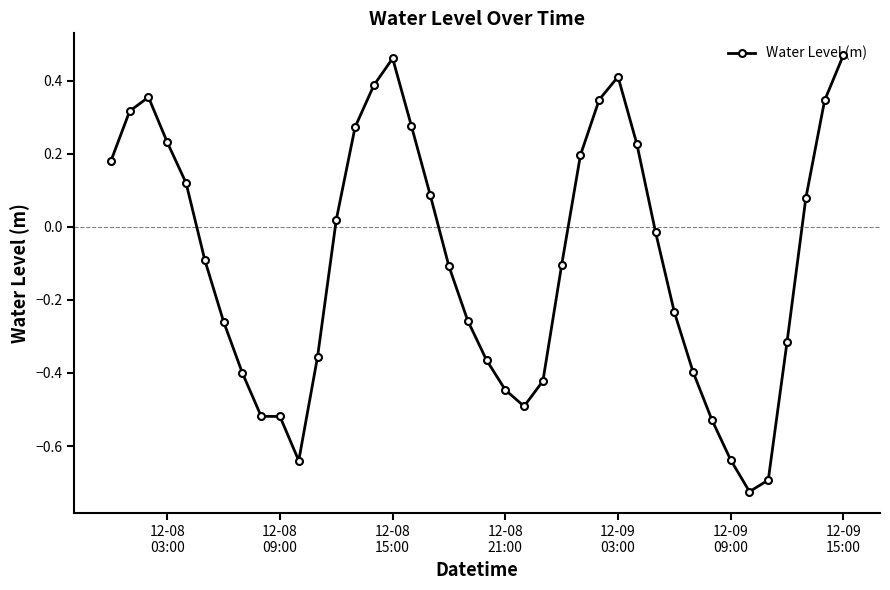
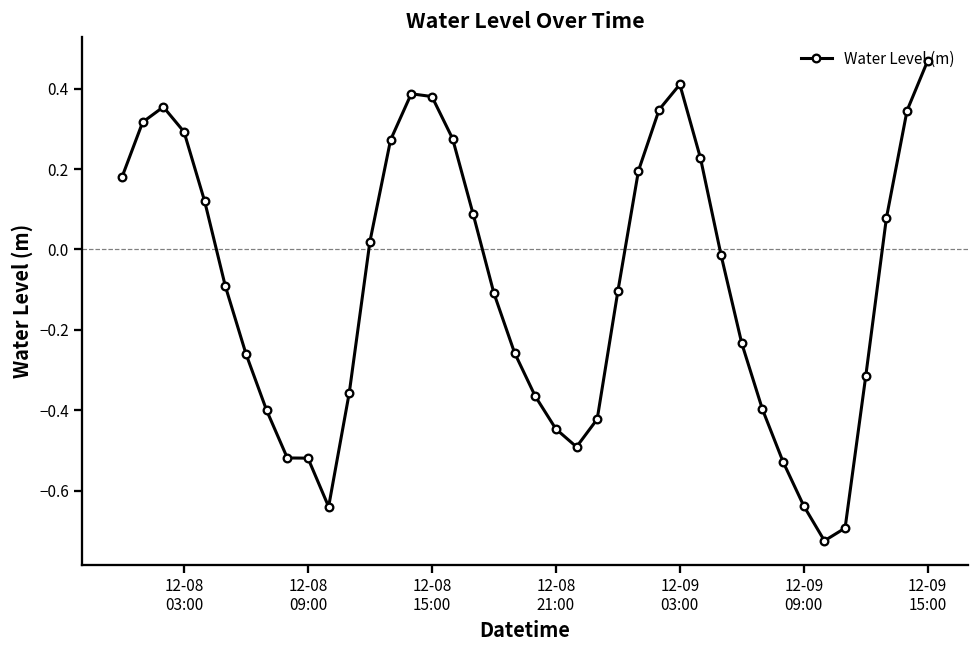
12-08 03:00: 0.23 -> 0.29
12-08 15:00: 0.46 -> 0.38
